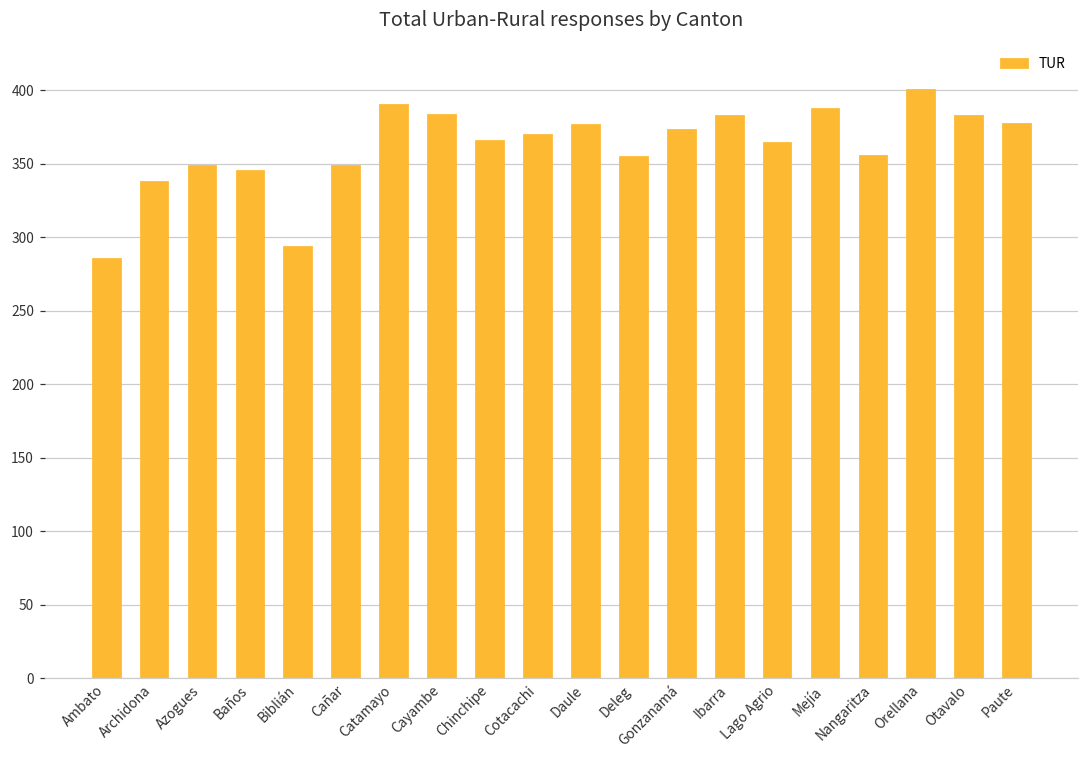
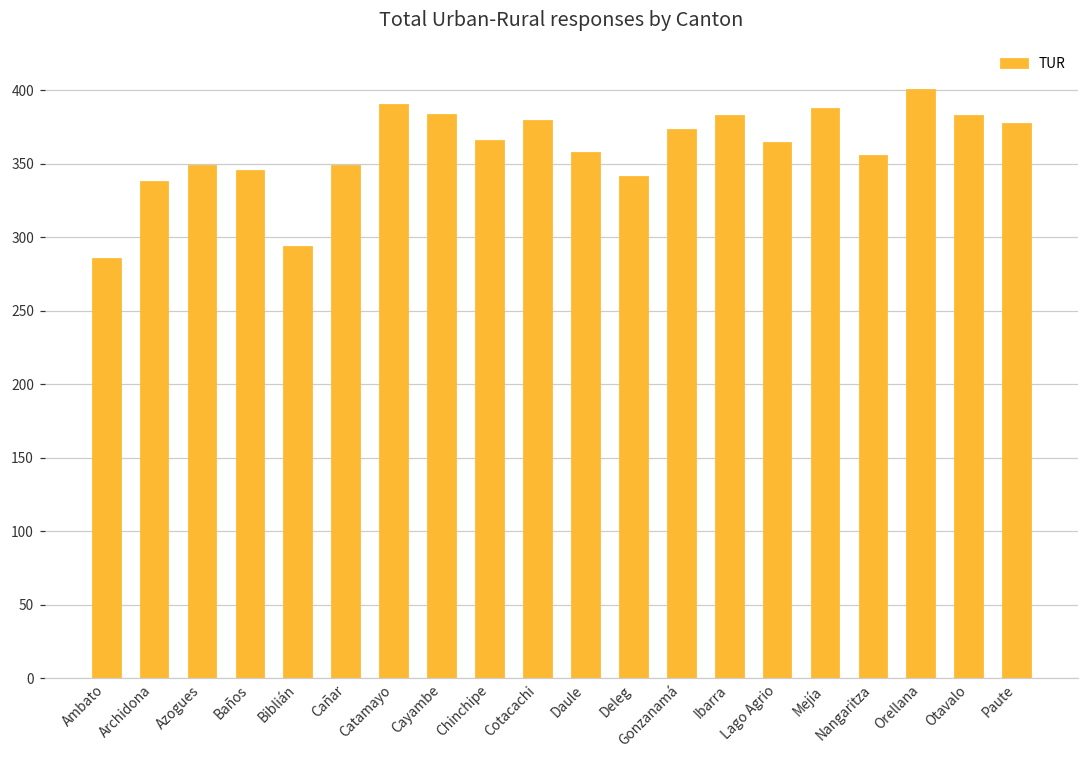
Cotacachi: 370 -> 380
Daule: 377 -> 358
Deleg: 355 -> 342
